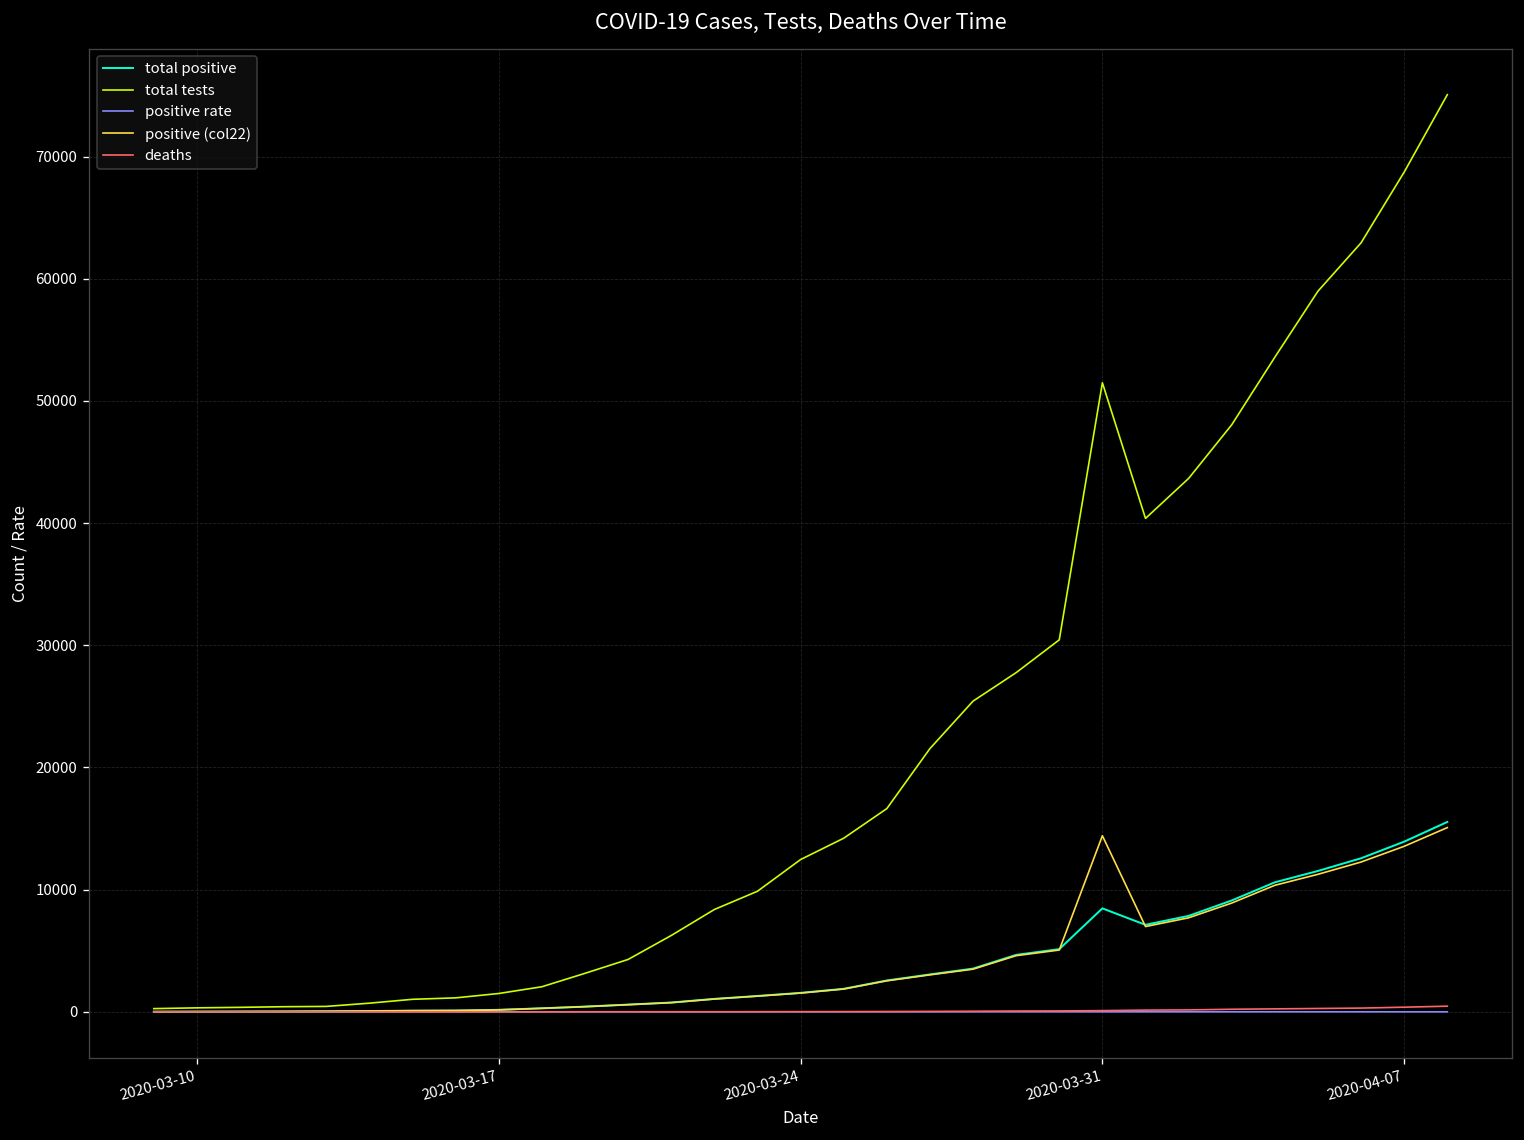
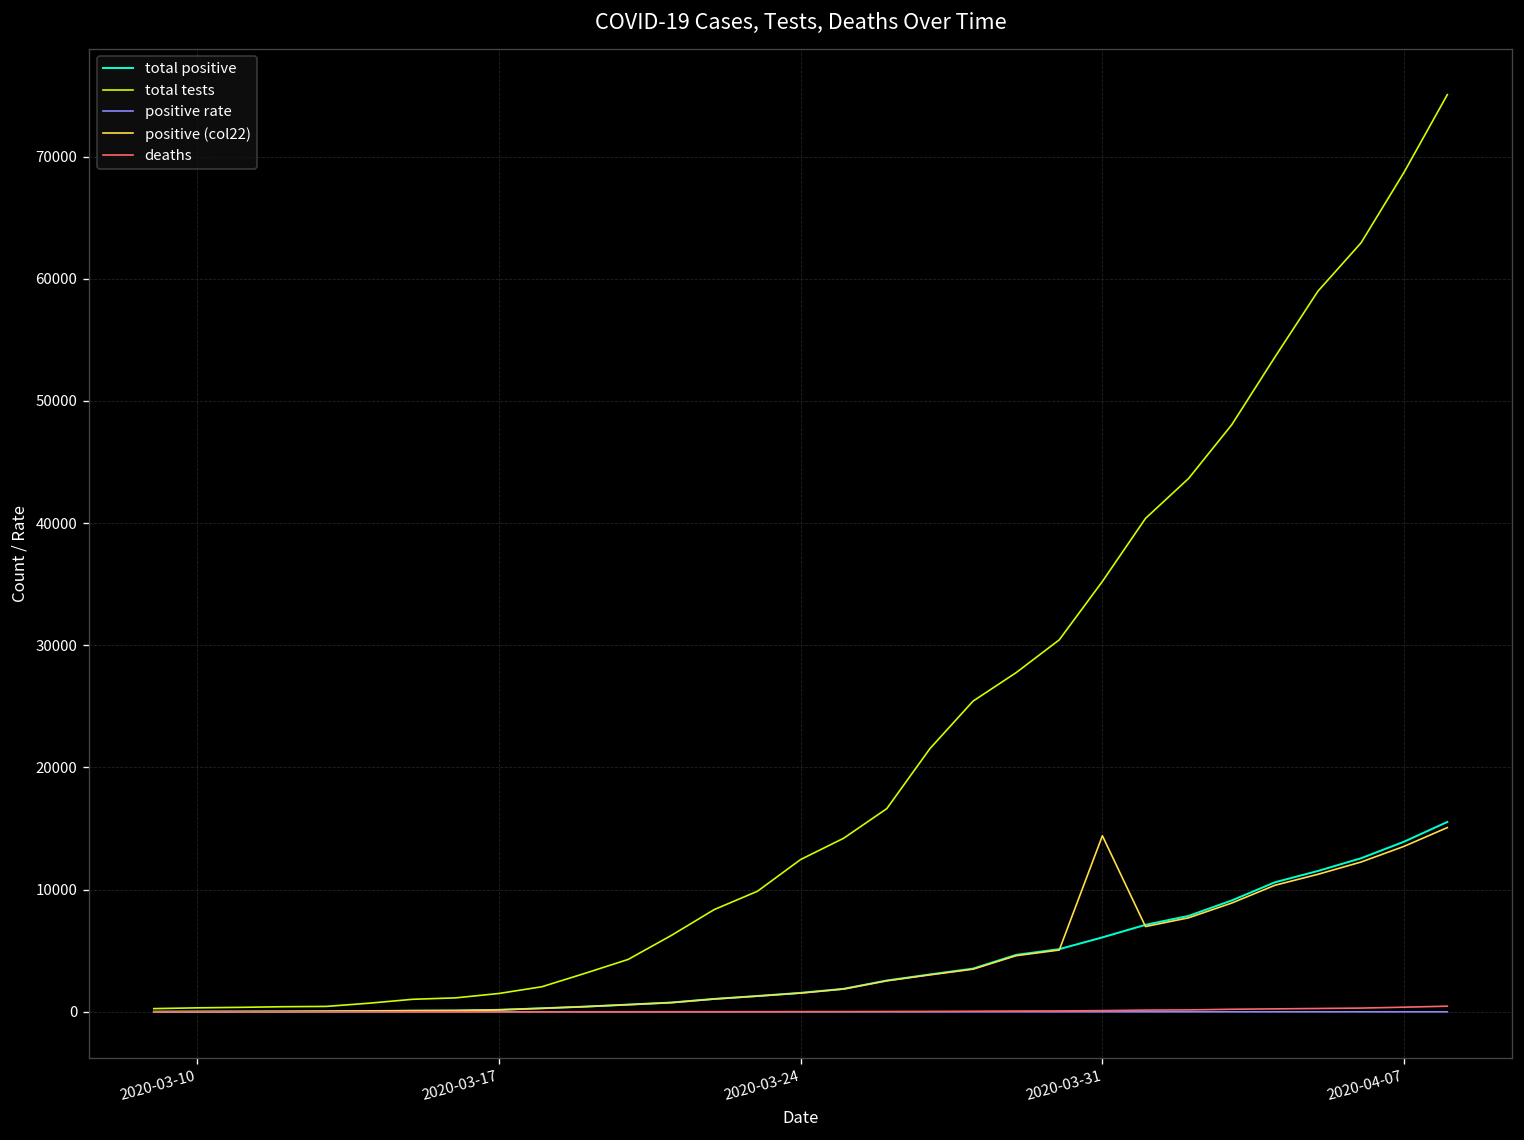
total positive, 2020-03-31: 8500 -> 6100
total tests, 2020-03-31: 51500 -> 35200
